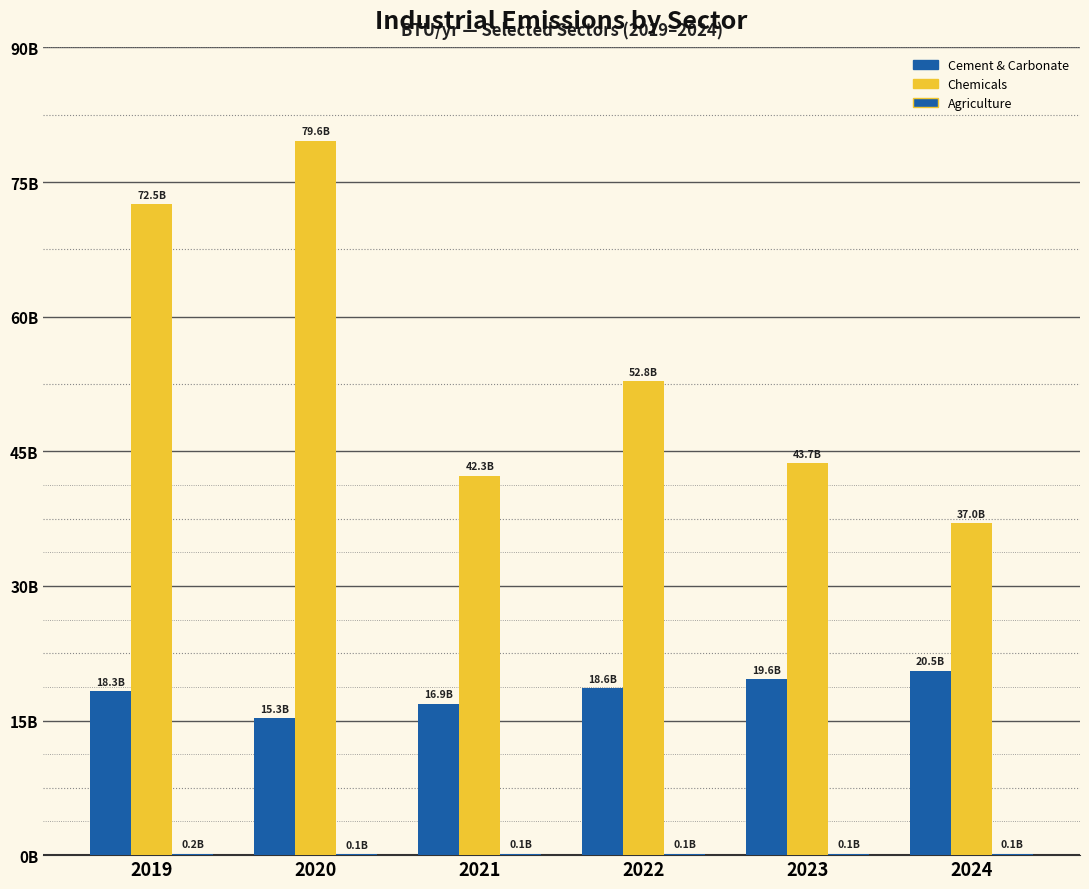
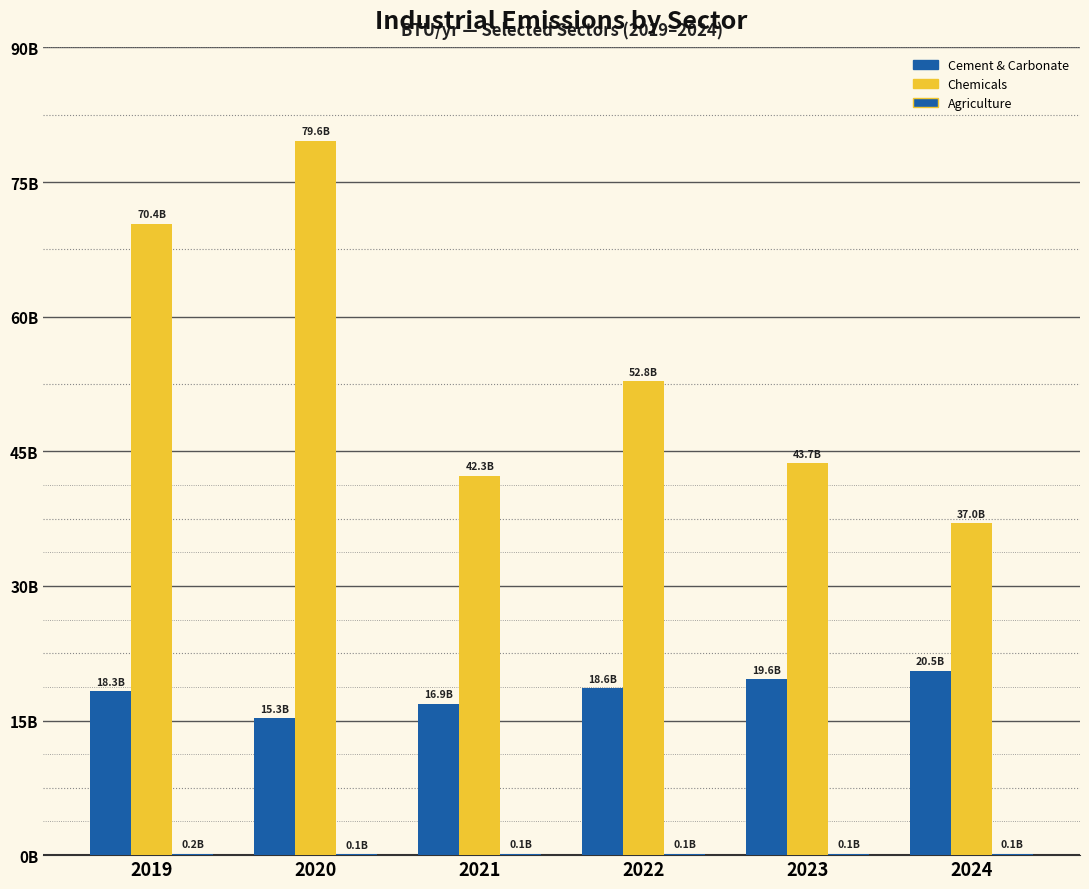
Chemicals, 2019: 72.5B -> 70.4B
